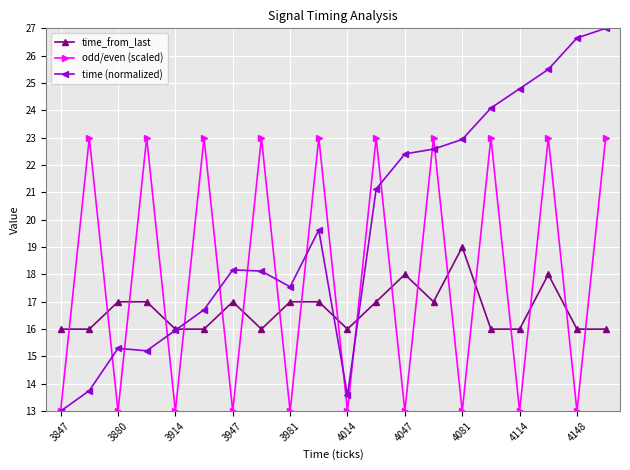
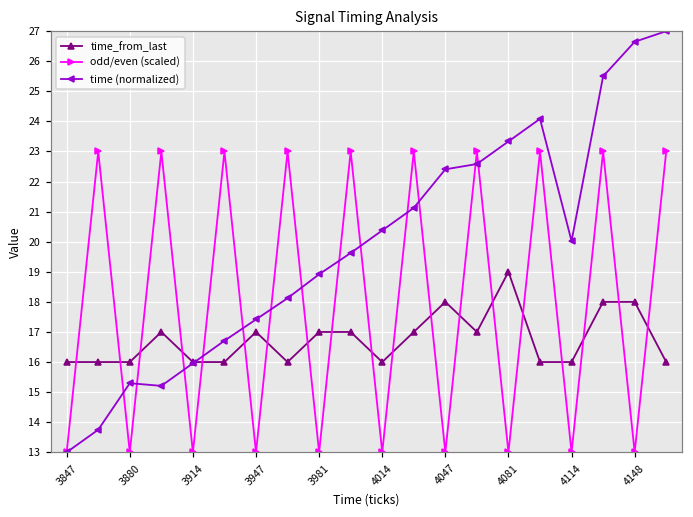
time_from_last, 3880: 17 -> 16
time (normalized), 3947: 18.2 -> 17.4
time (normalized), 3981: 17.5 -> 18.9
time (normalized), 4014: 13.6 -> 20.4
time (normalized), 4081: 22.9 -> 23.3
time (normalized), 4114: 24.8 -> 20.0
time_from_last, 4148: 16 -> 18
